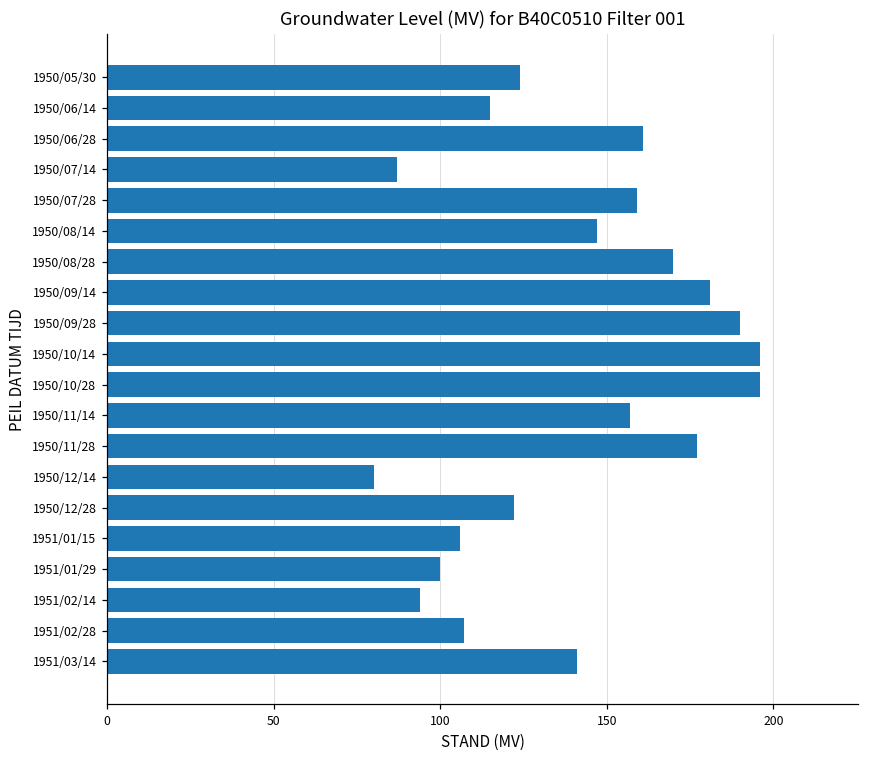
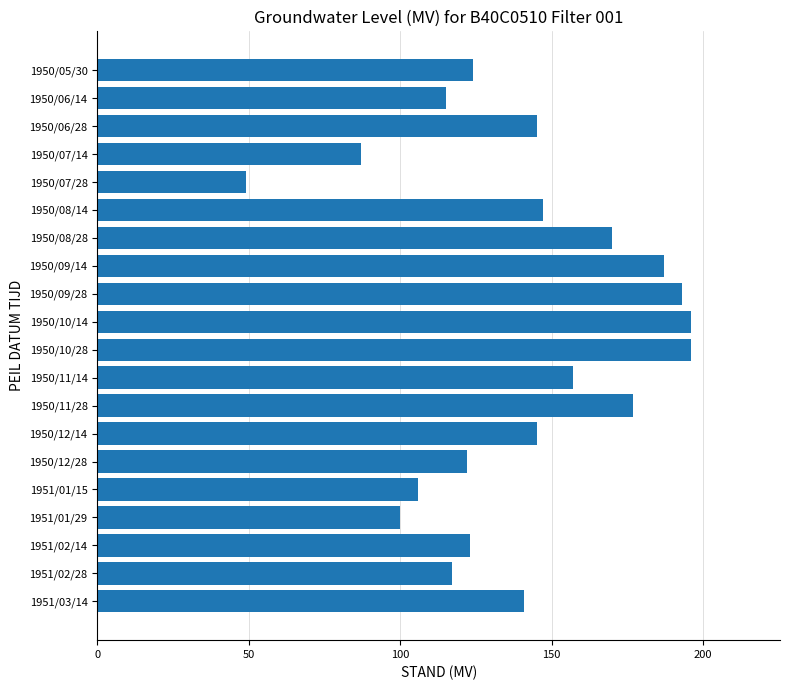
1950/06/28: 161 -> 145
1950/07/28: 159 -> 49
1950/09/14: 181 -> 187
1950/09/28: 190 -> 193
1950/12/14: 80 -> 145
1951/02/14: 94 -> 123
1951/02/28: 107 -> 117
